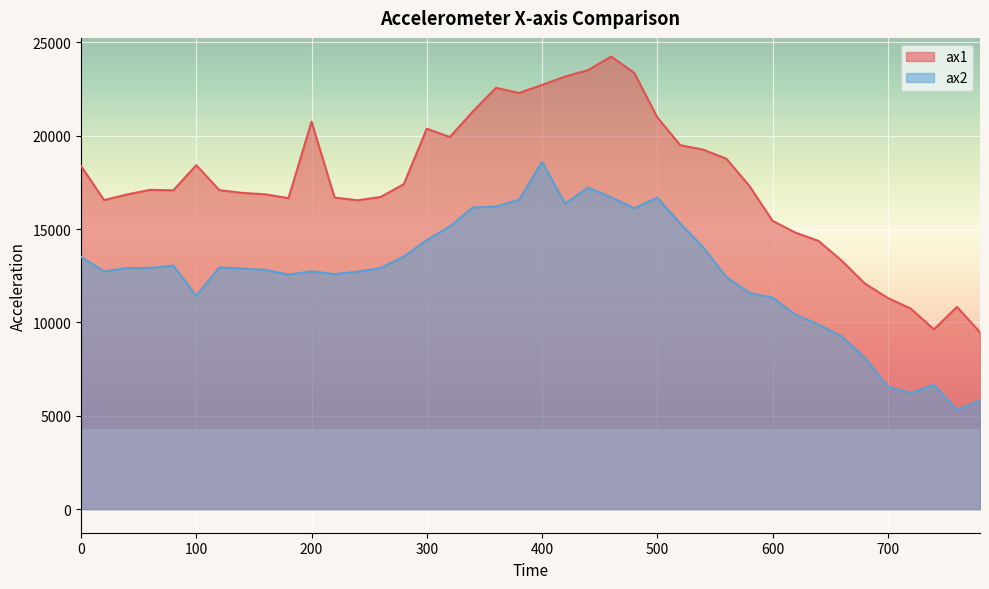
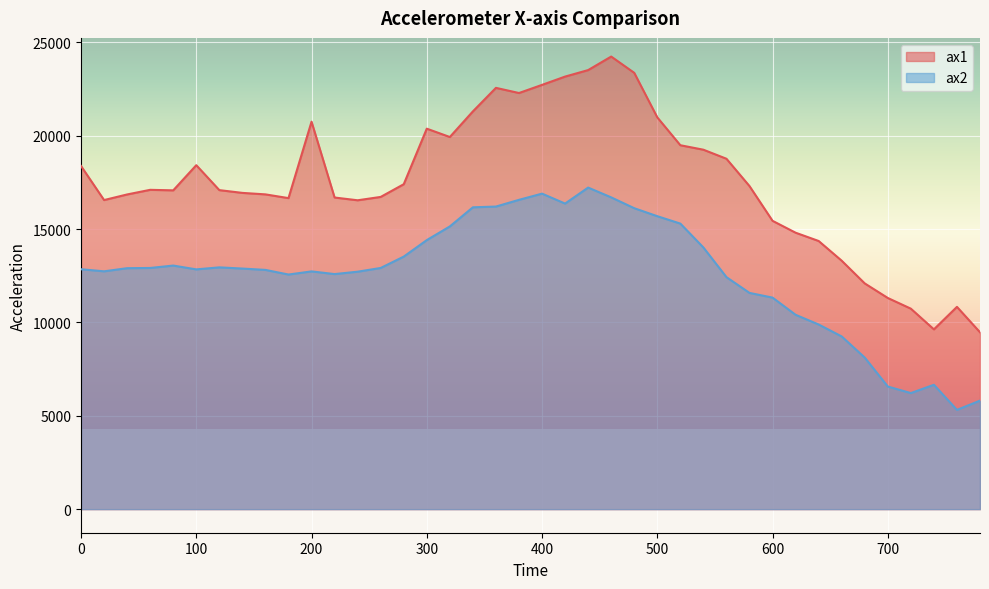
ax2, 0: 13500 -> 12800
ax2, 100: 11400 -> 12800
ax2, 400: 18600 -> 16900
ax2, 500: 16700 -> 15700
